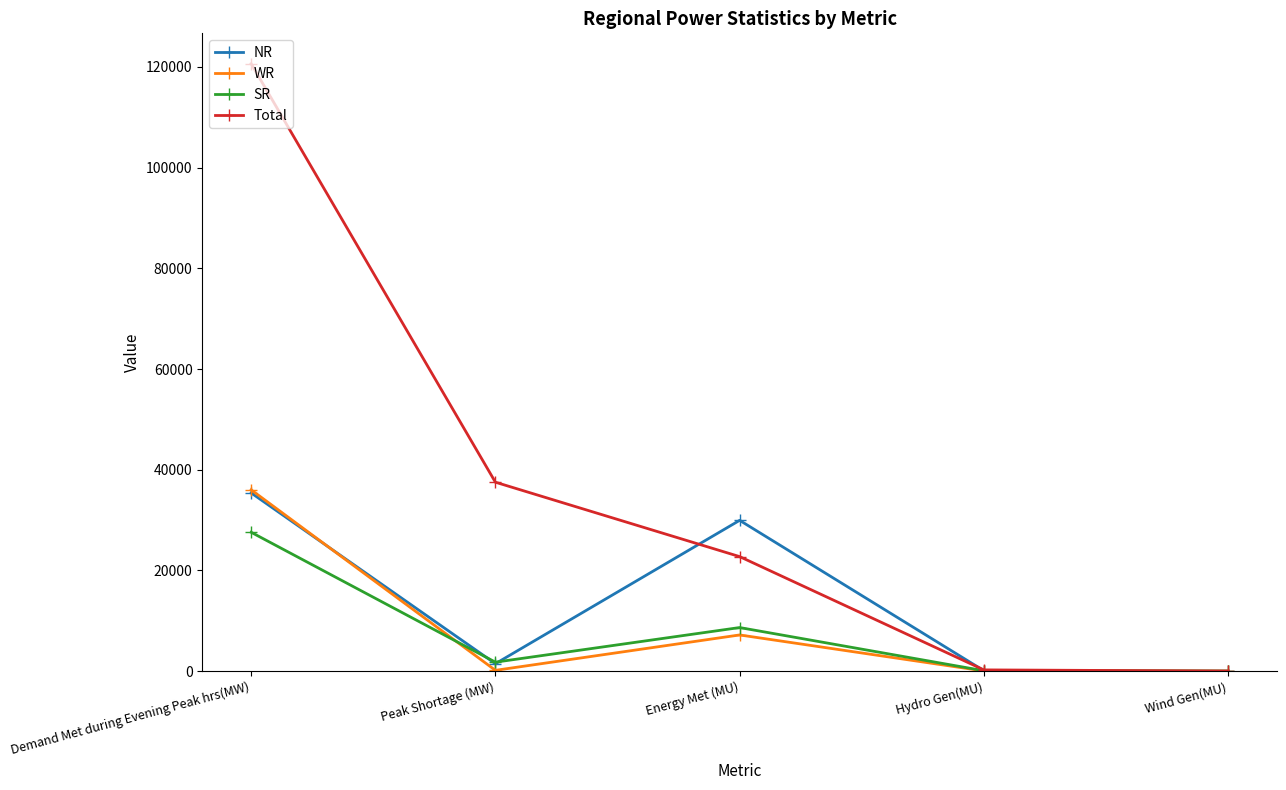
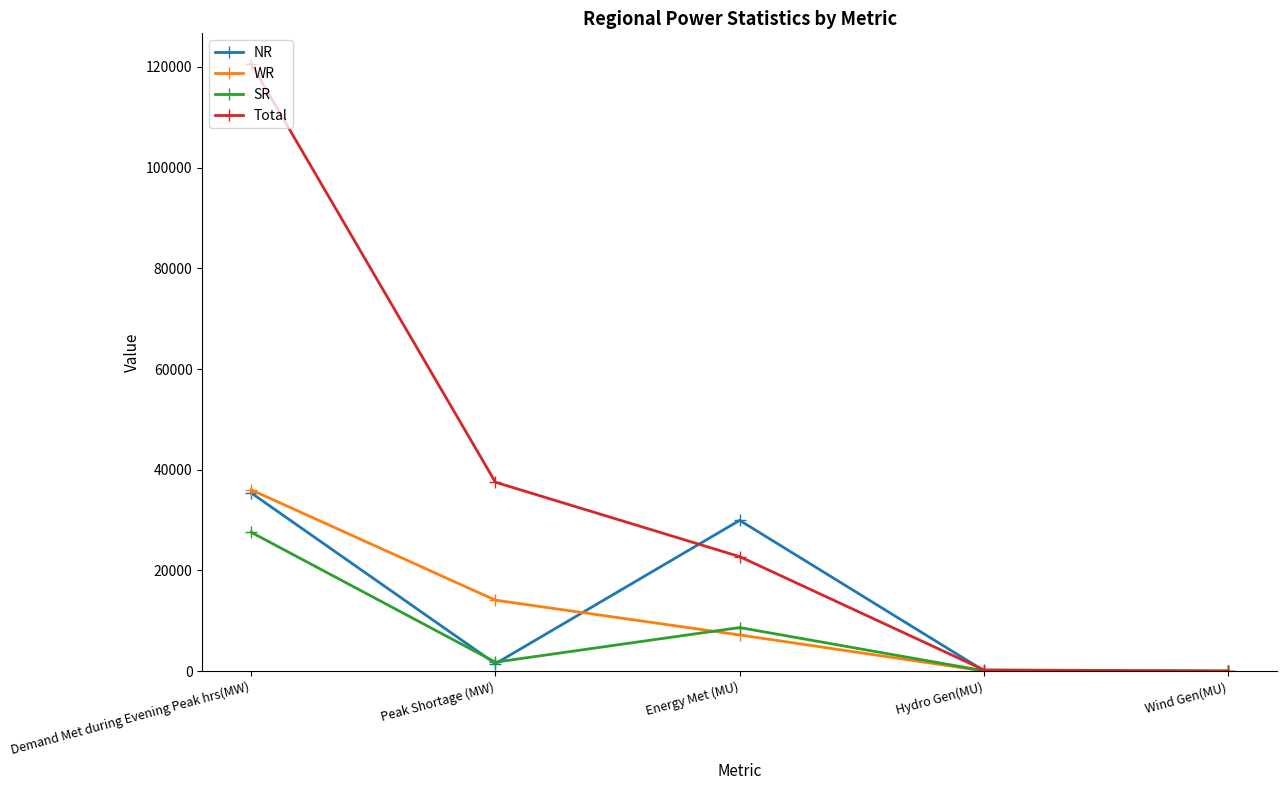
WR, Peak Shortage (MW): 0 -> 14000
